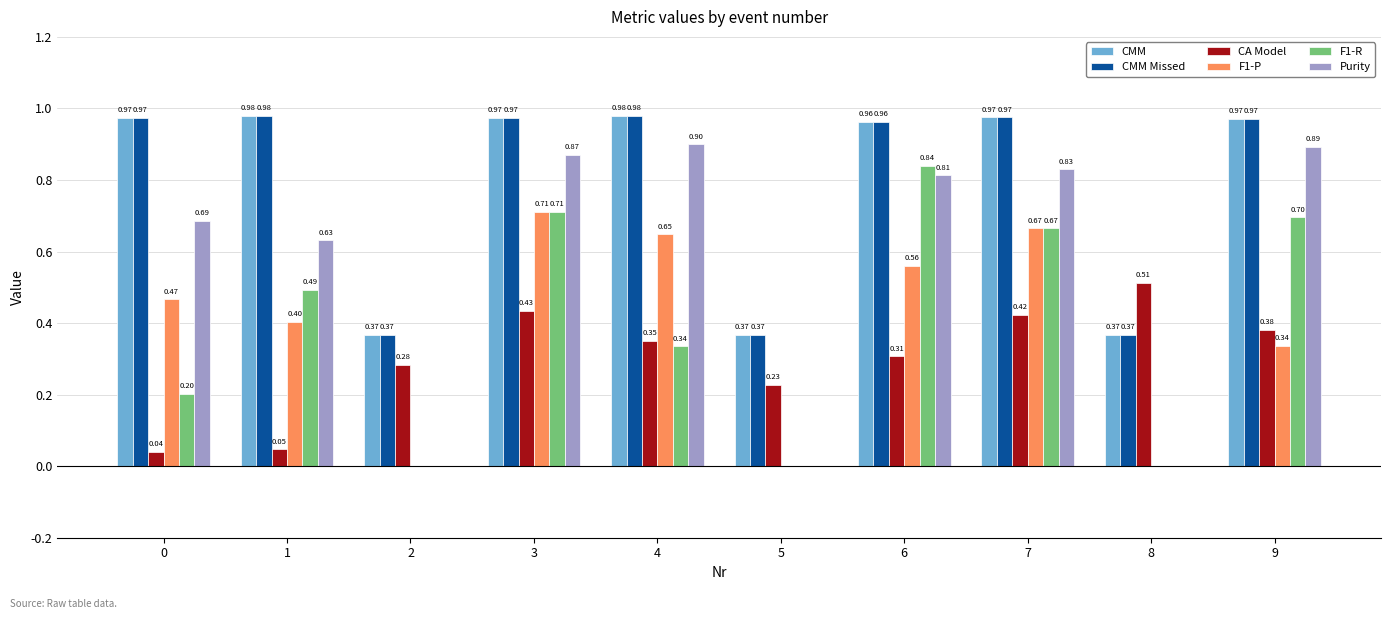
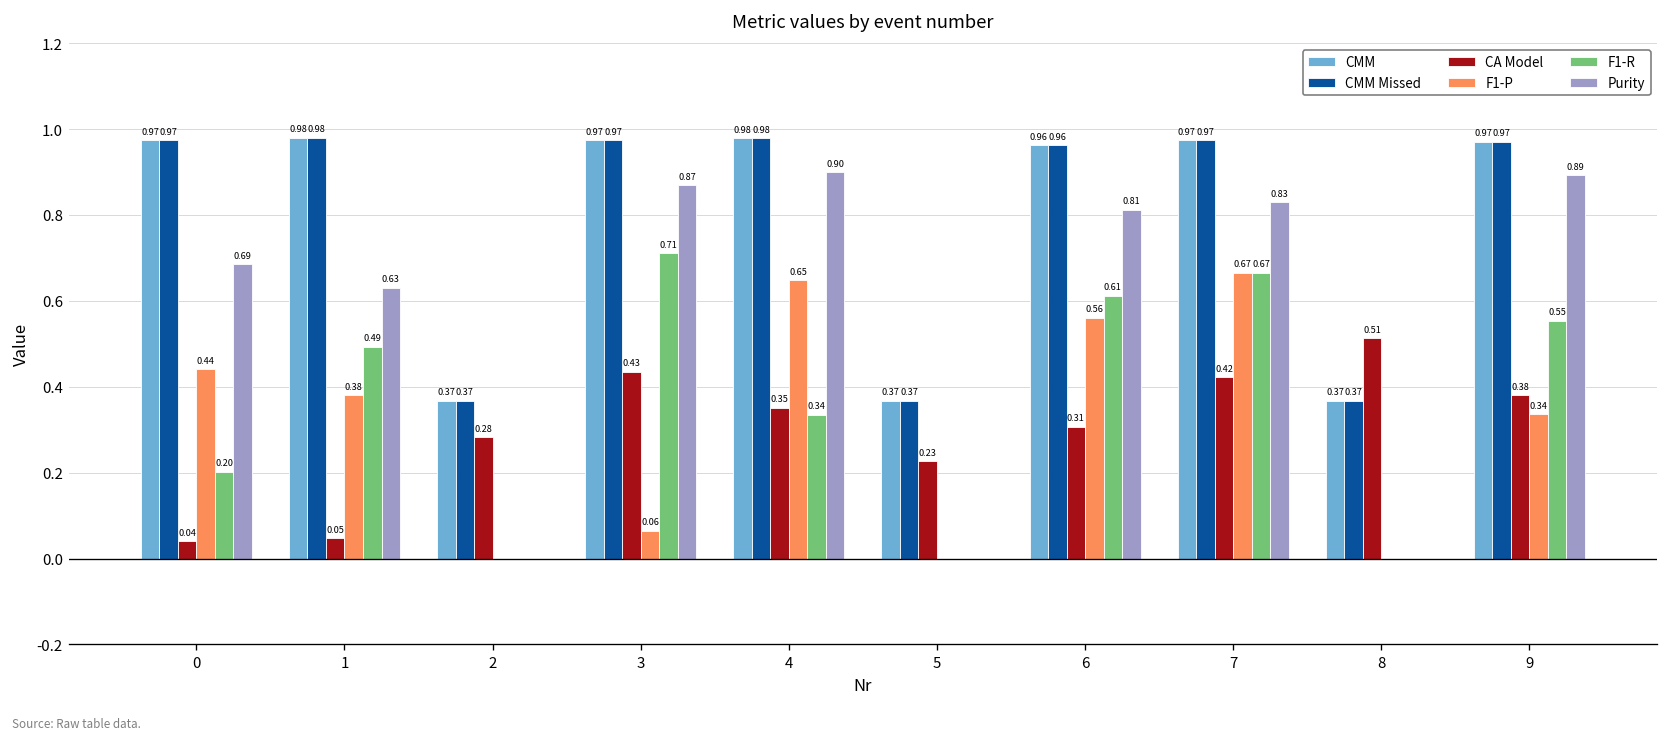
F1-P, 0: 0.47 -> 0.44
F1-P, 1: 0.40 -> 0.38
F1-P, 3: 0.71 -> 0.06
F1-R, 6: 0.84 -> 0.61
F1-R, 9: 0.70 -> 0.55
